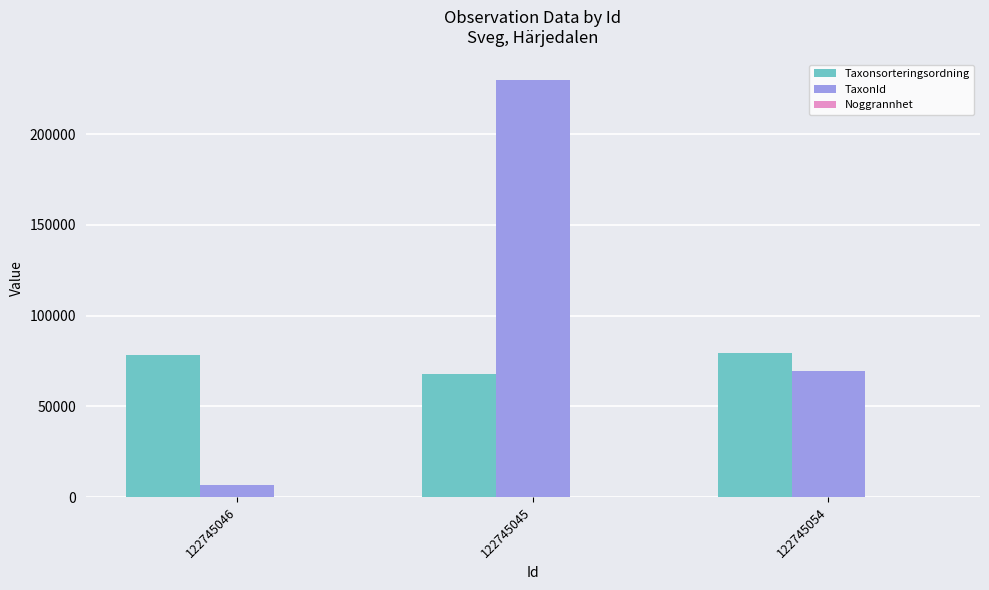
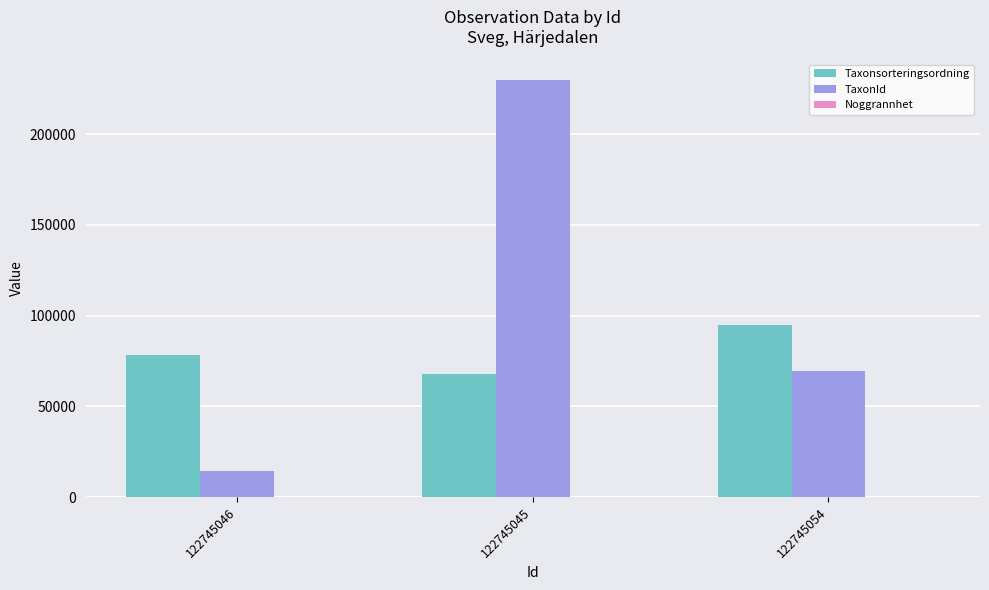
TaxonId, 122745046: 6000 -> 14000
Taxonsorteringsordning, 122745054: 79000 -> 95000
